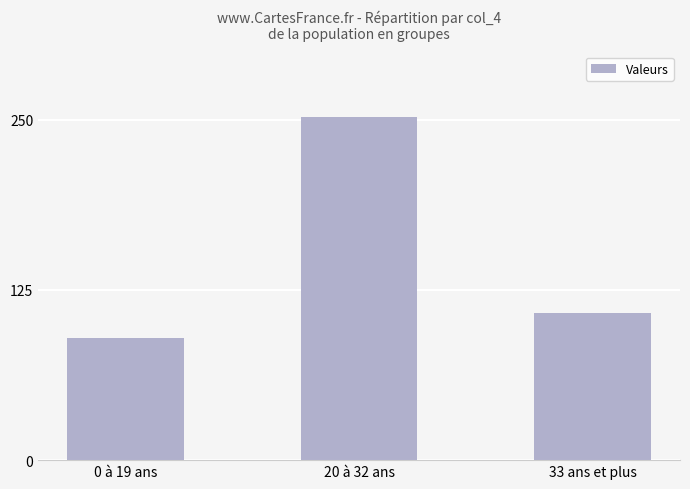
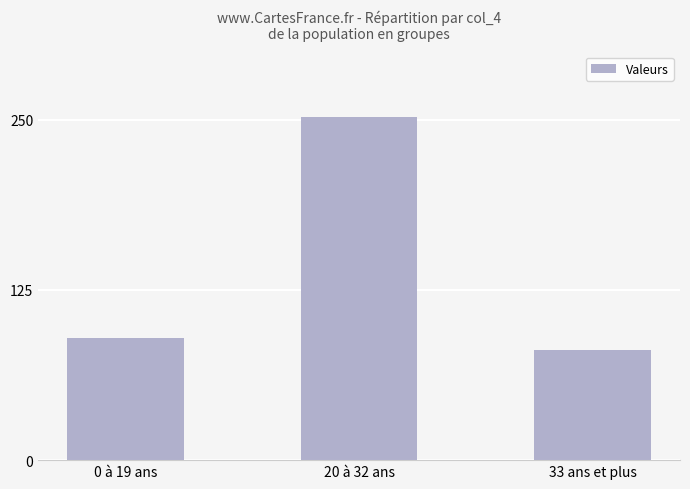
33 ans et plus: 108 -> 81
